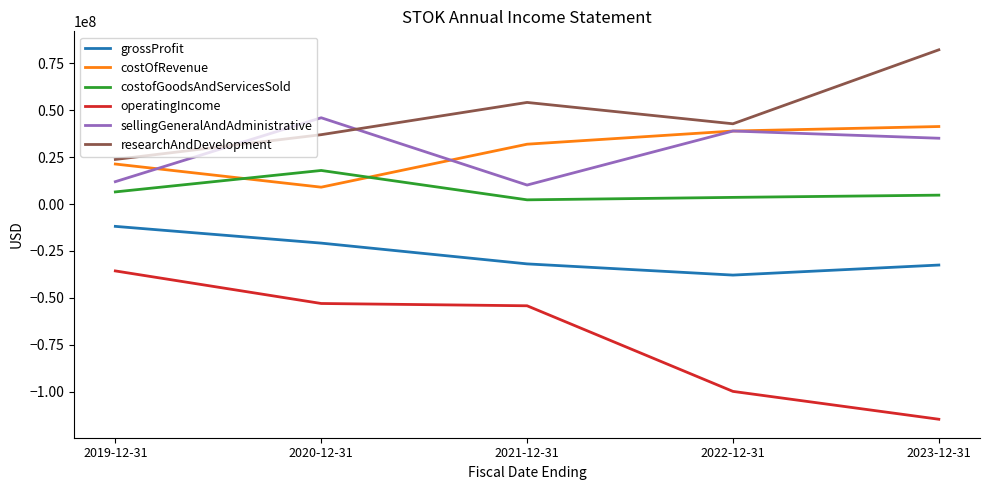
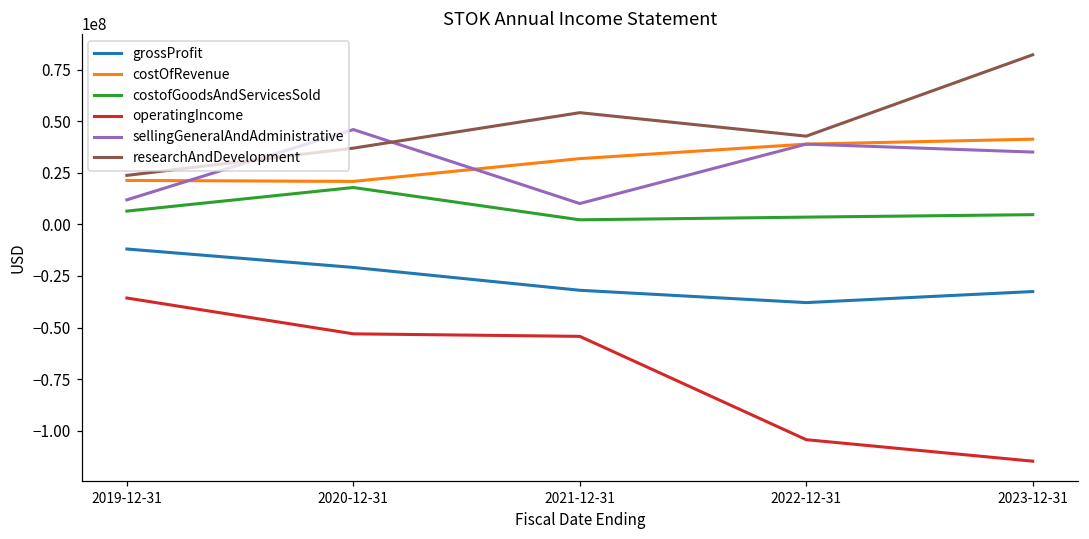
costOfRevenue, 2020-12-31: 9000000 -> 21000000
operatingIncome, 2022-12-31: -100000000 -> -104000000
